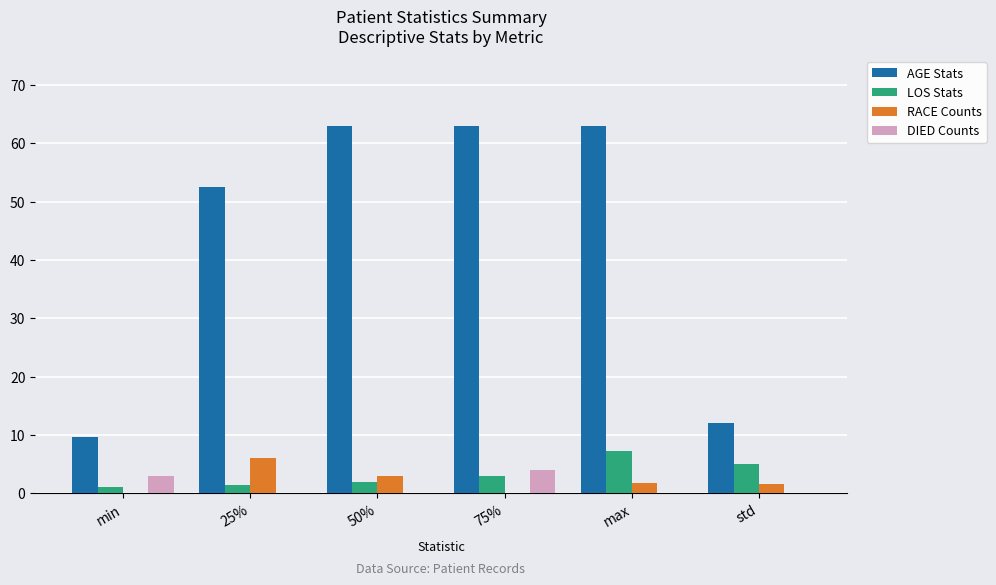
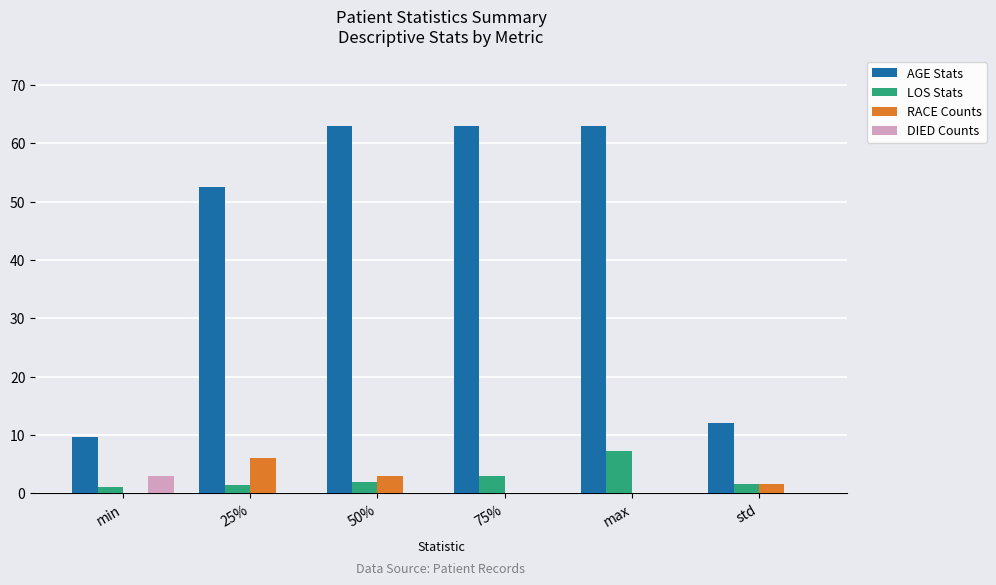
DIED Counts, 75%: 4 -> 0
RACE Counts, max: 2 -> 0
LOS Stats, std: 5 -> 2
